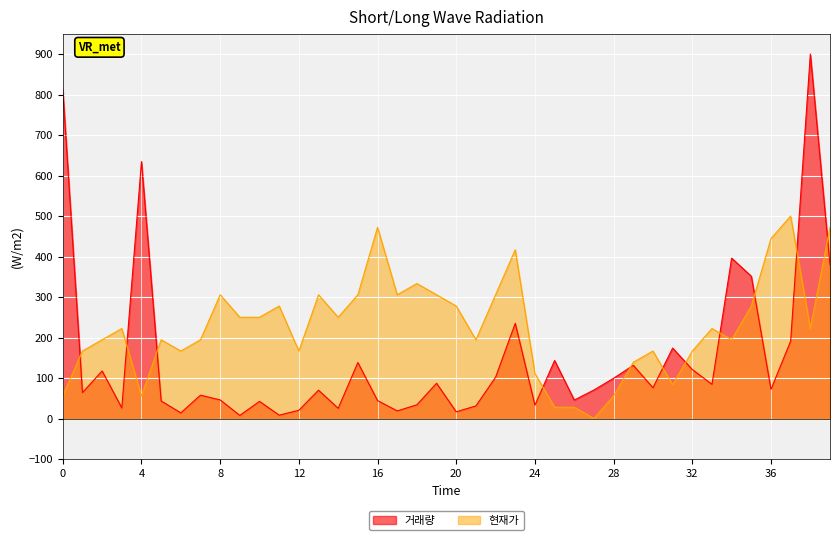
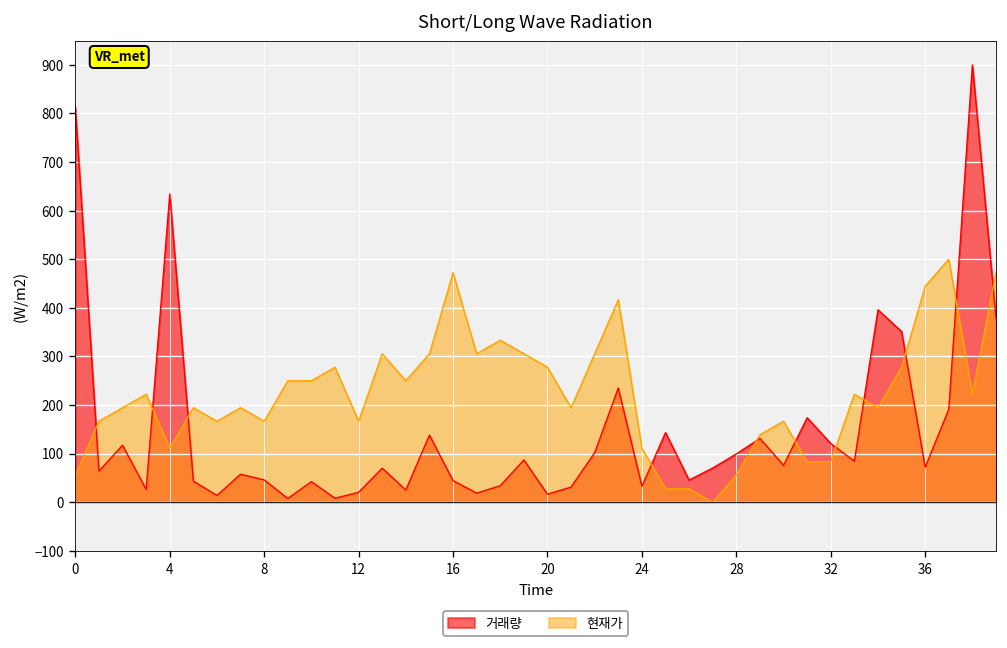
현재가, 4: 60 -> 110
현재가, 8: 310 -> 170
현재가, 32: 170 -> 80
